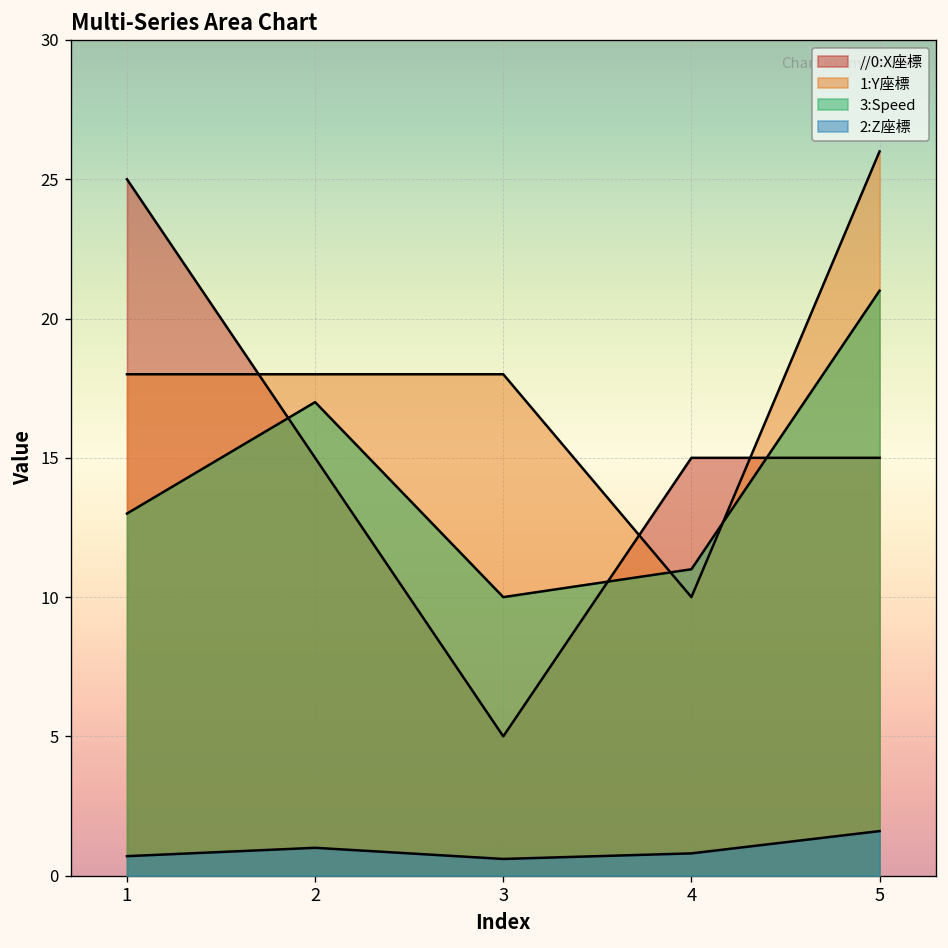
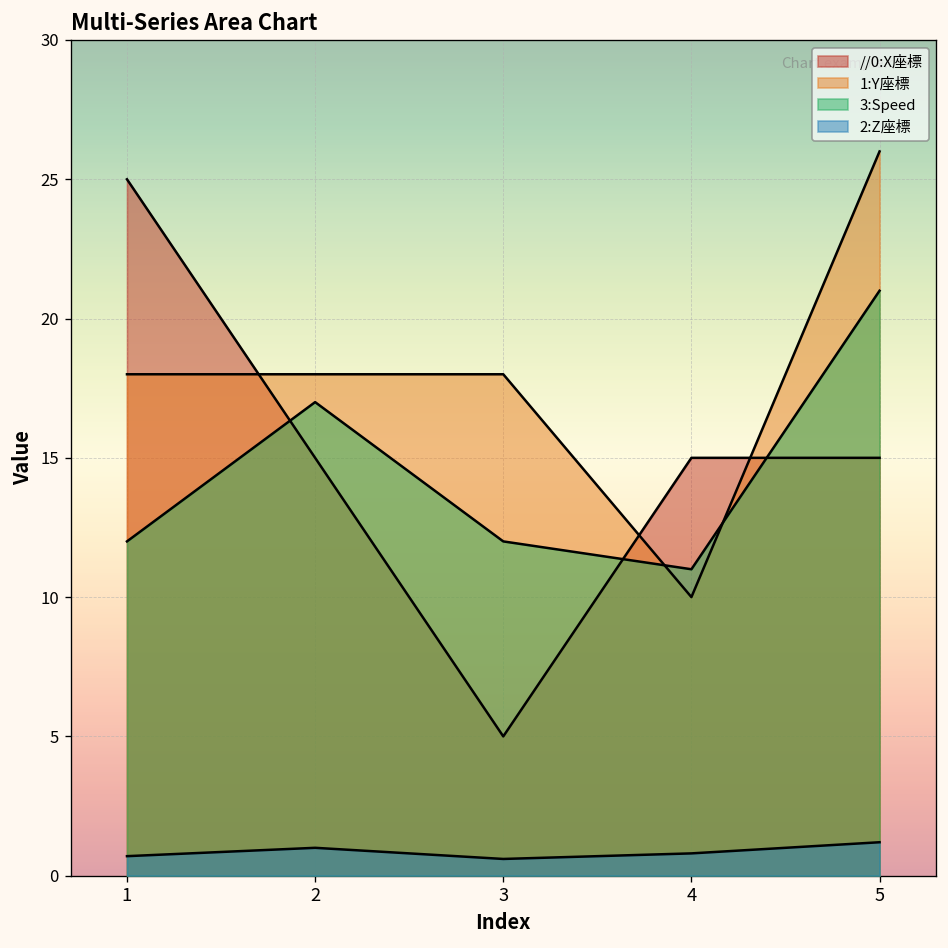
3:Speed, 1: 13 -> 12
3:Speed, 3: 10 -> 12
2:Z座標, 5: 1.6 -> 1.2
